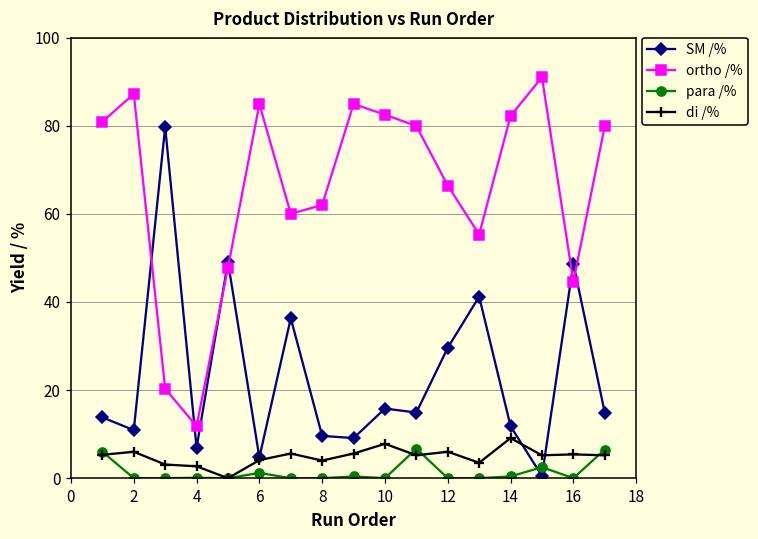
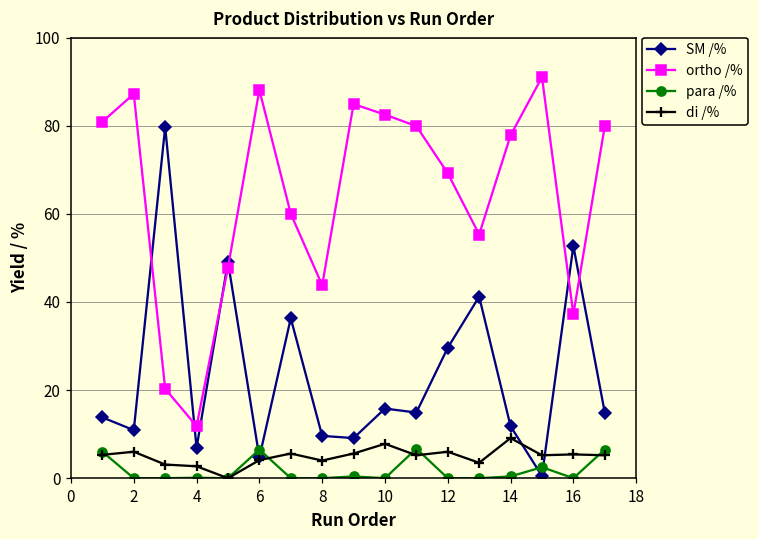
ortho /%, 6: 85 -> 88
para /%, 6: 1 -> 7
ortho /%, 8: 62 -> 44
ortho /%, 12: 66 -> 69
ortho /%, 14: 82 -> 78
SM /%, 16: 49 -> 53
ortho /%, 16: 45 -> 37
